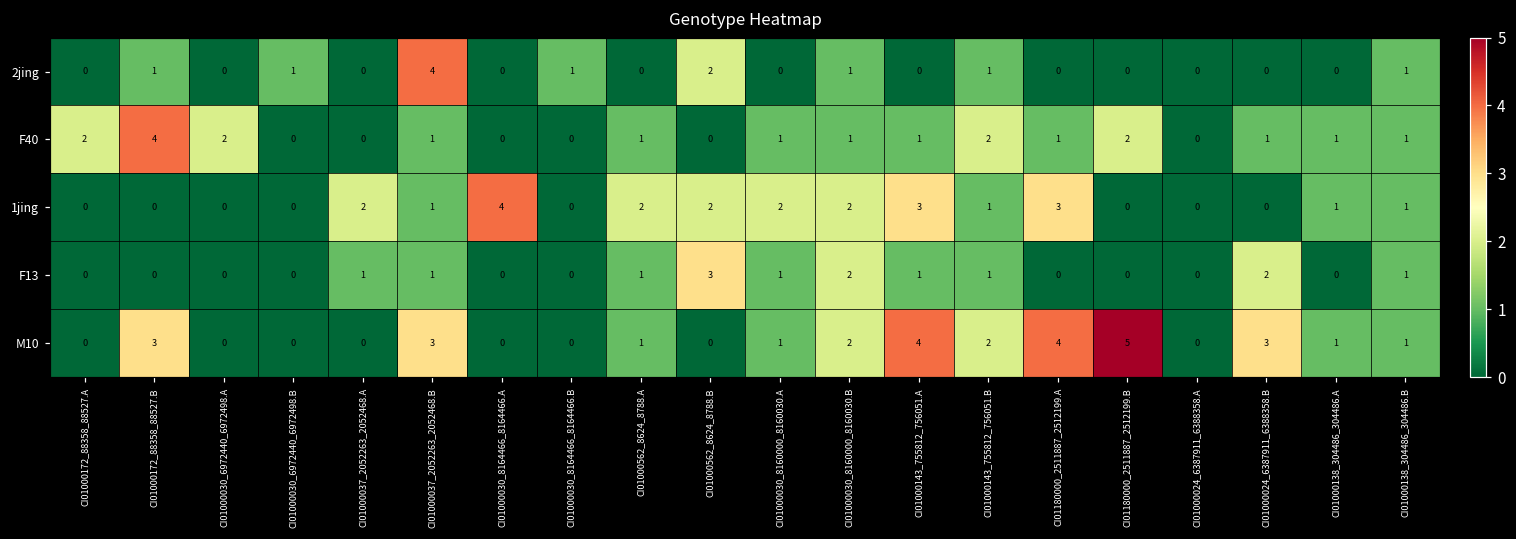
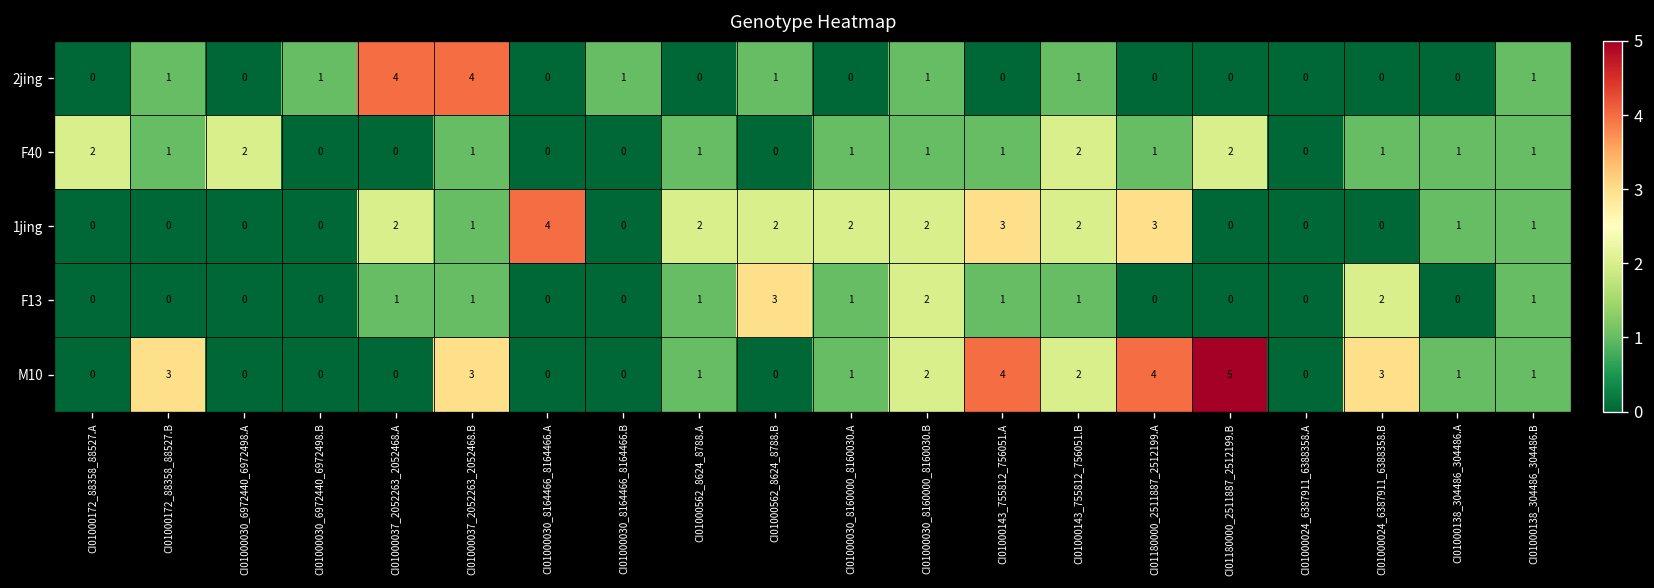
2jing, CI01000037_2052263_2052468.A: 0 -> 4
2jing, CI01000562_8624_8788.B: 2 -> 1
F40, CI01000172_88358_88527.B: 4 -> 1
1jing, CI01000143_755812_756051.B: 1 -> 2
